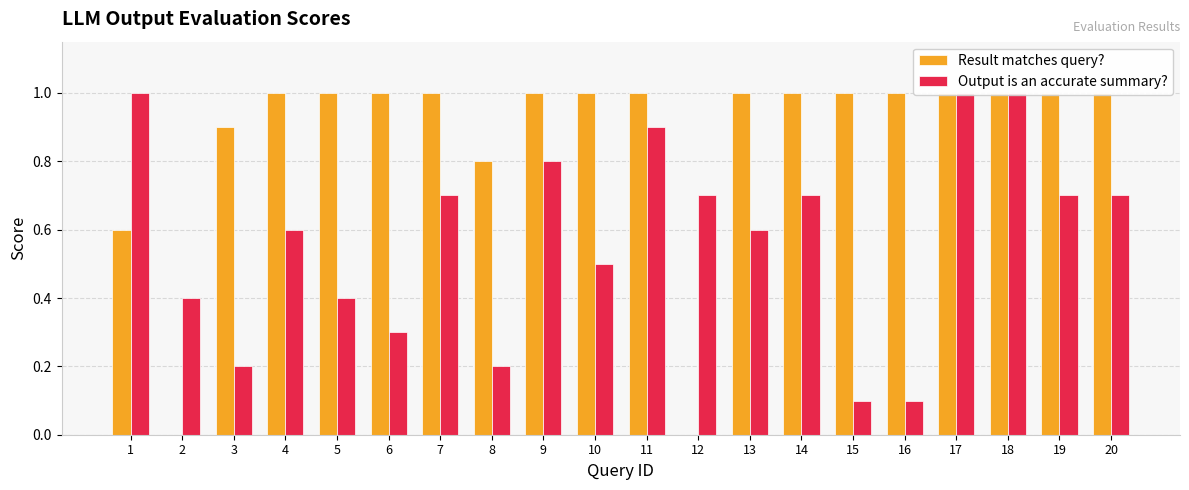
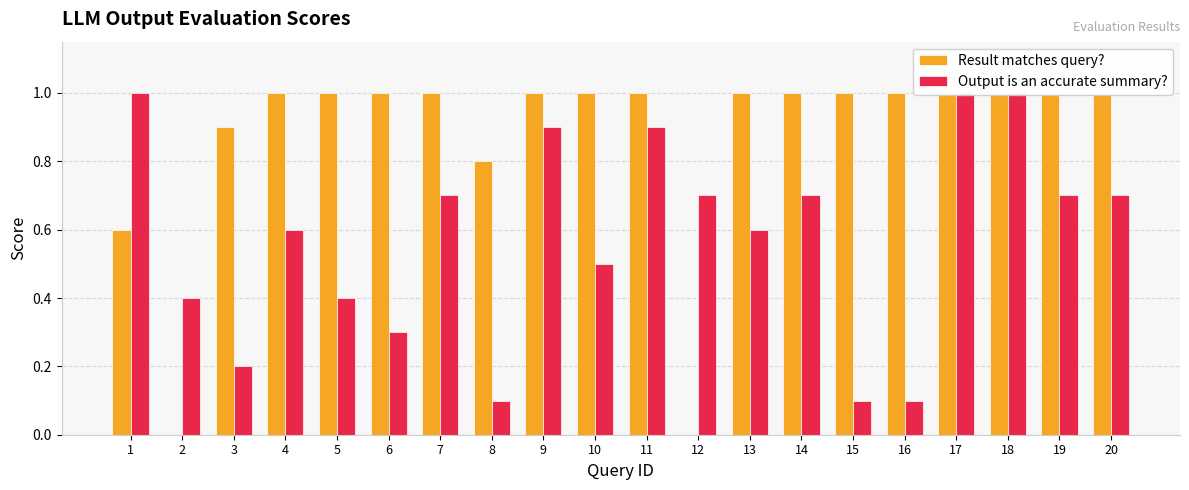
Output is an accurate summary?, 8: 0.2 -> 0.1
Output is an accurate summary?, 9: 0.8 -> 0.9
